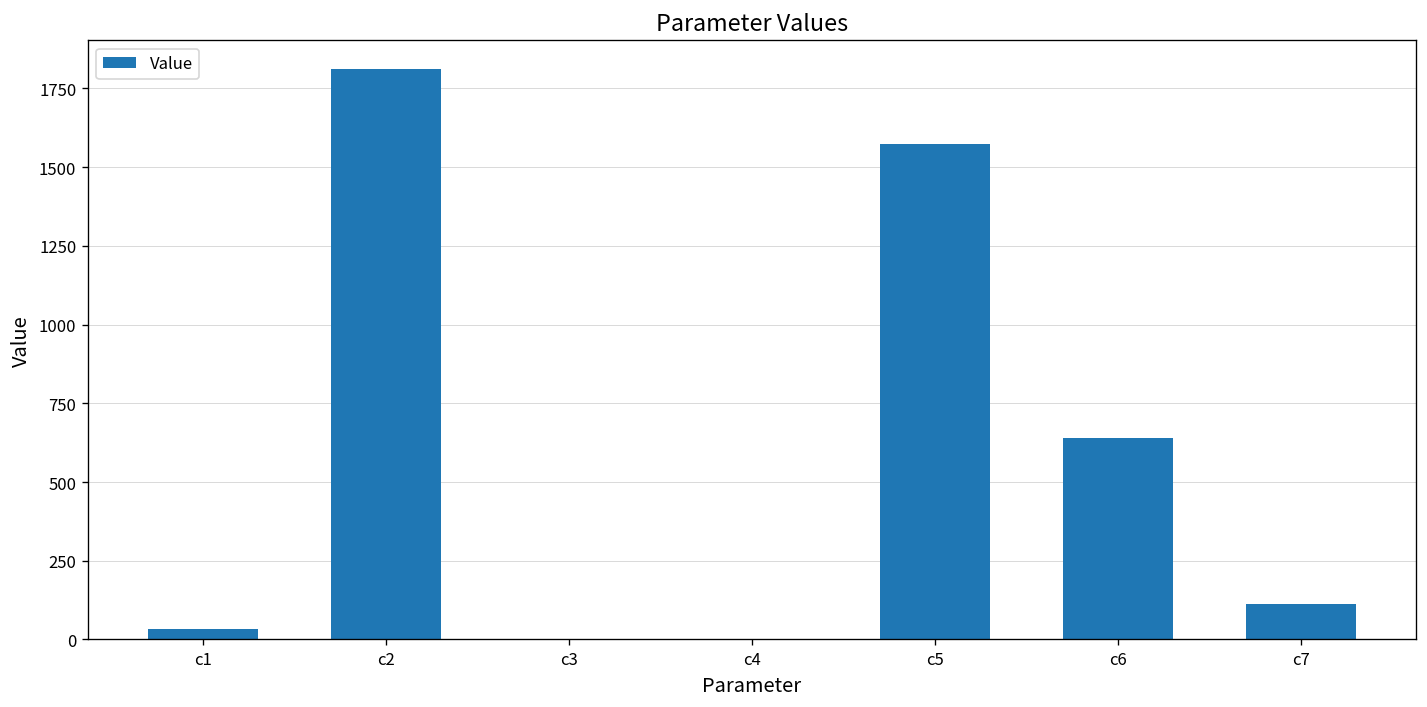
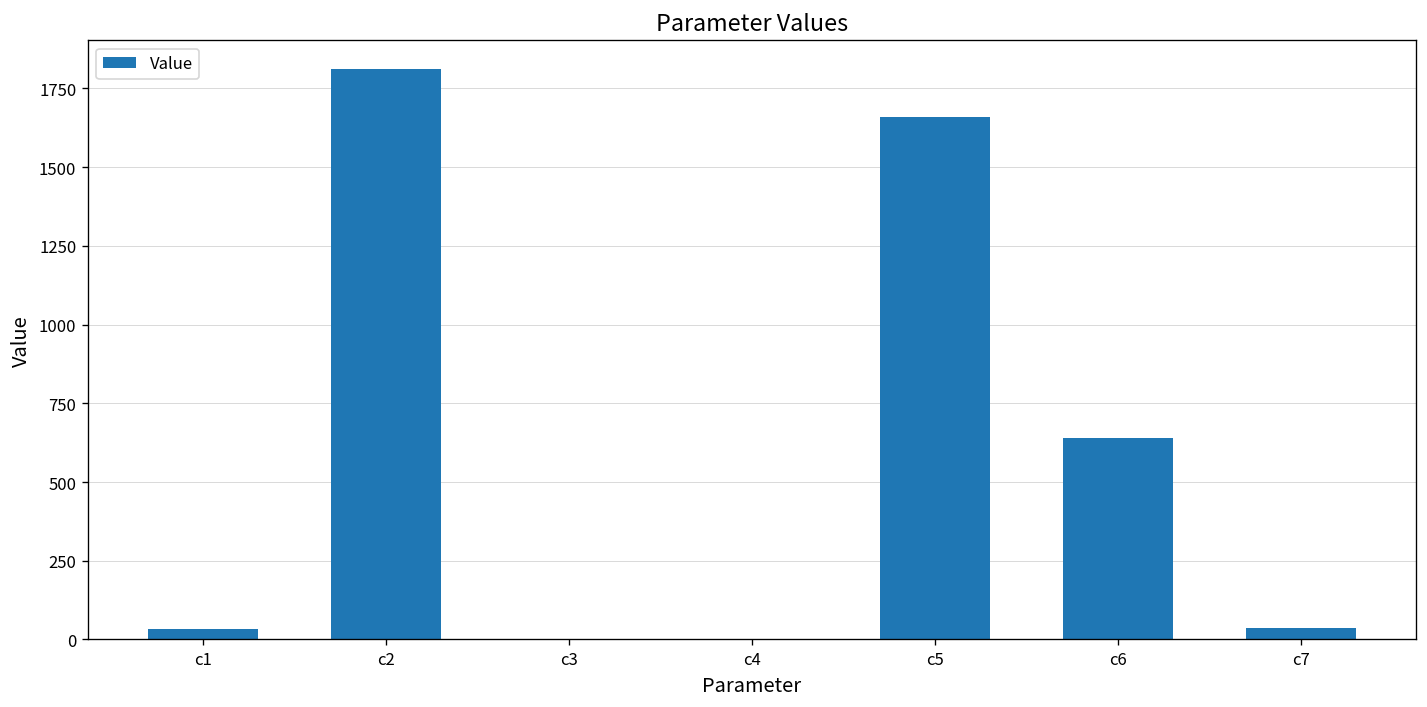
c5: 1570 -> 1660
c7: 110 -> 40
